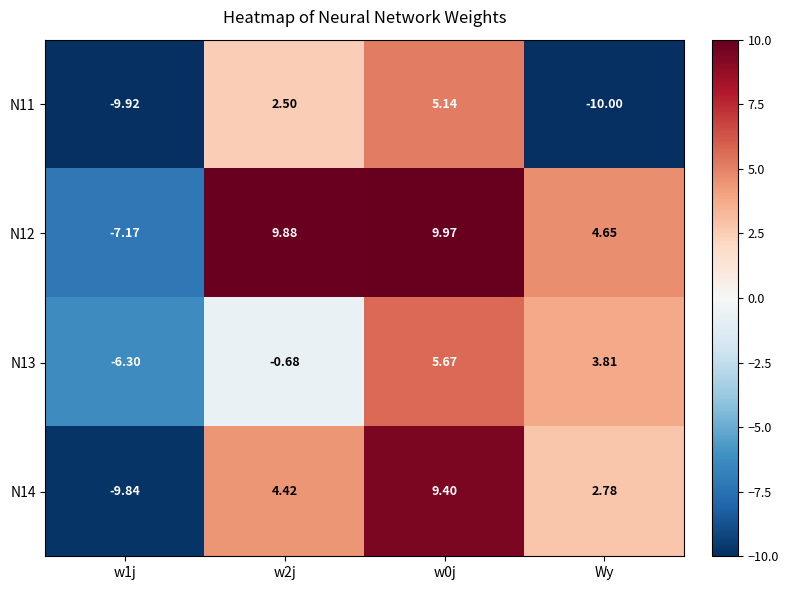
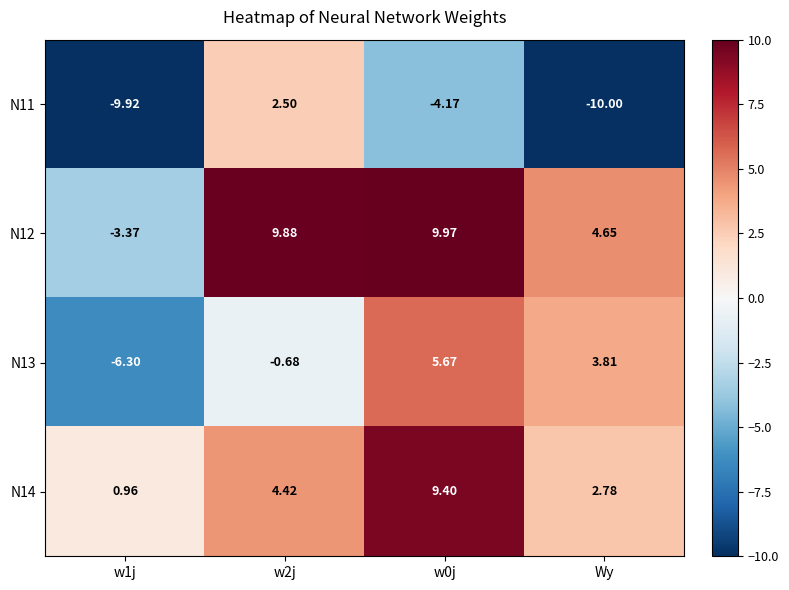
N11, w0j: 5.14 -> -4.17
N12, w1j: -7.17 -> -3.37
N14, w1j: -9.84 -> 0.96
